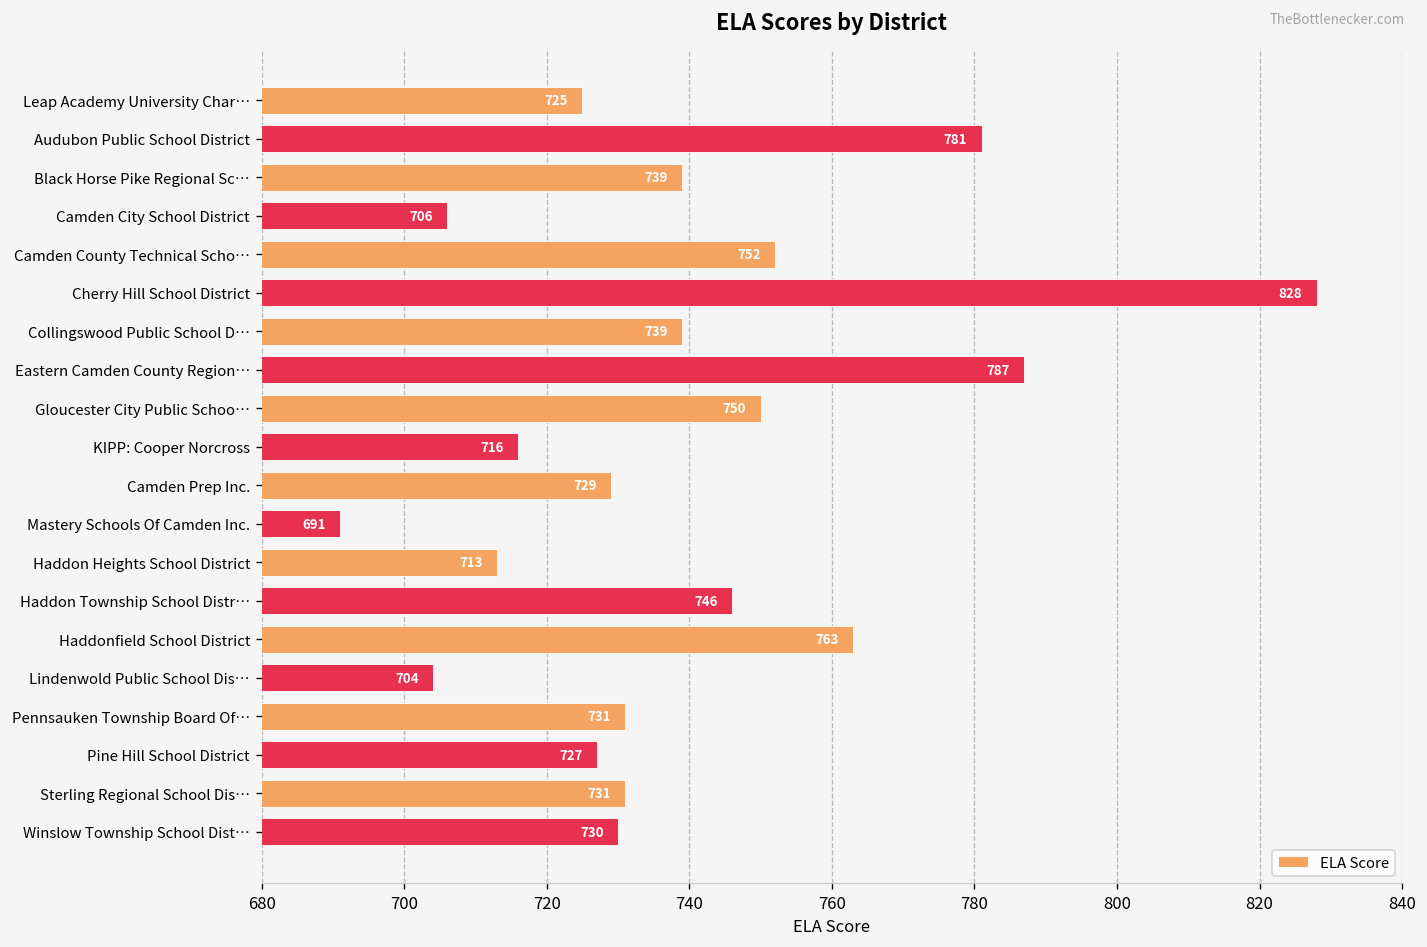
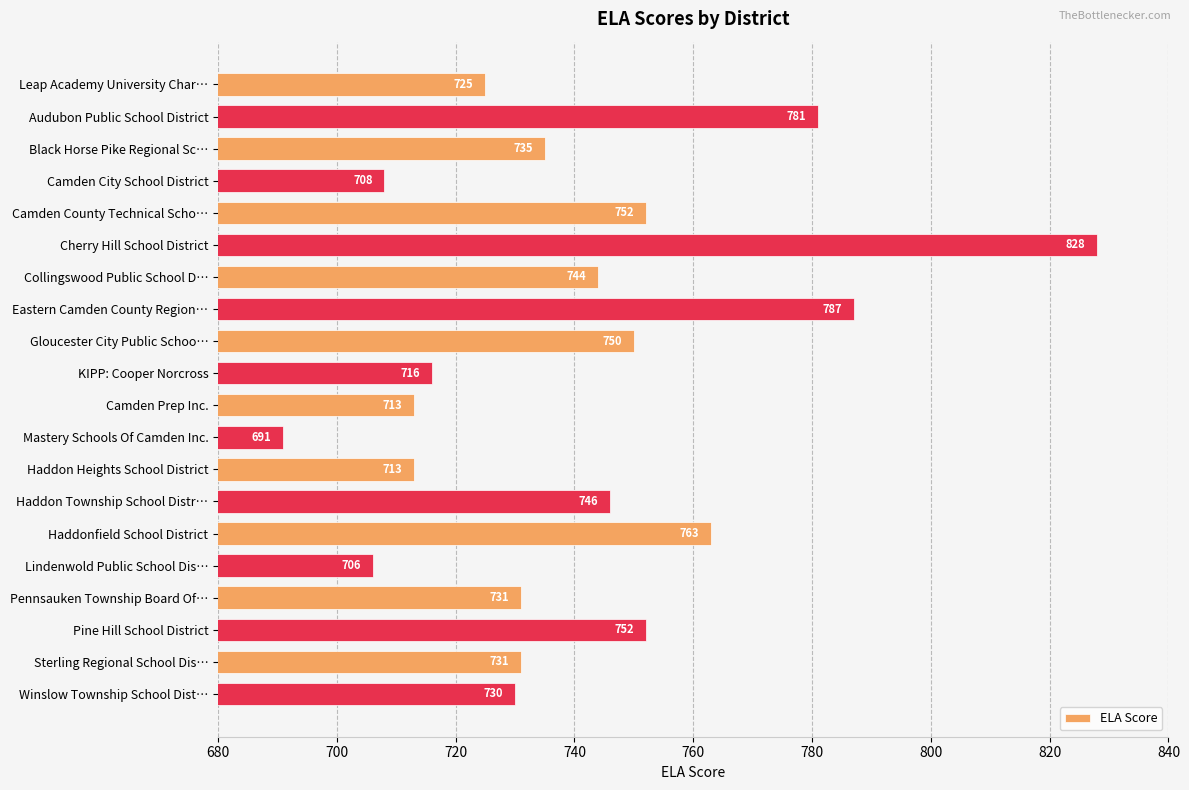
Black Horse Pike Regional Sc…: 739 -> 735
Camden City School District: 706 -> 708
Collingswood Public School D…: 739 -> 744
Camden Prep Inc.: 729 -> 713
Lindenwold Public School Dis…: 704 -> 706
Pine Hill School District: 727 -> 752
